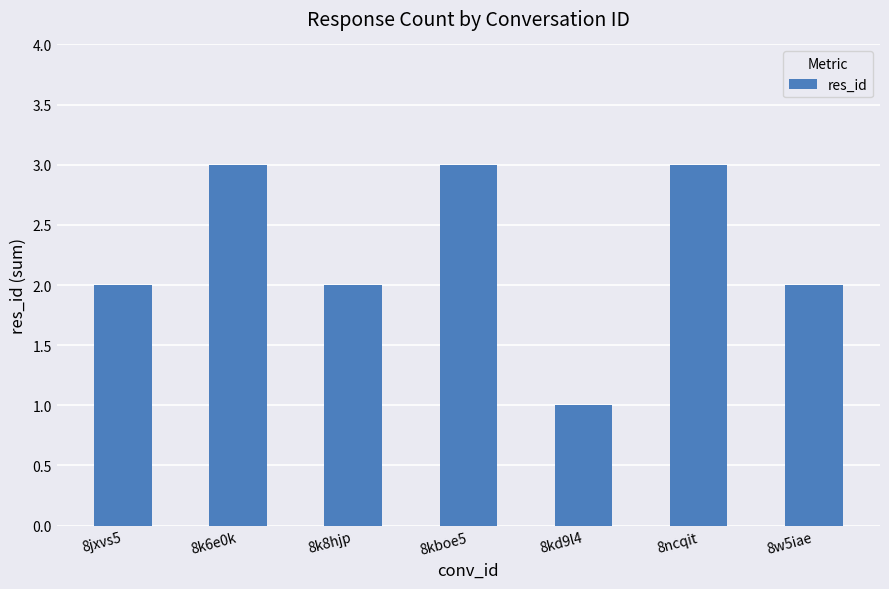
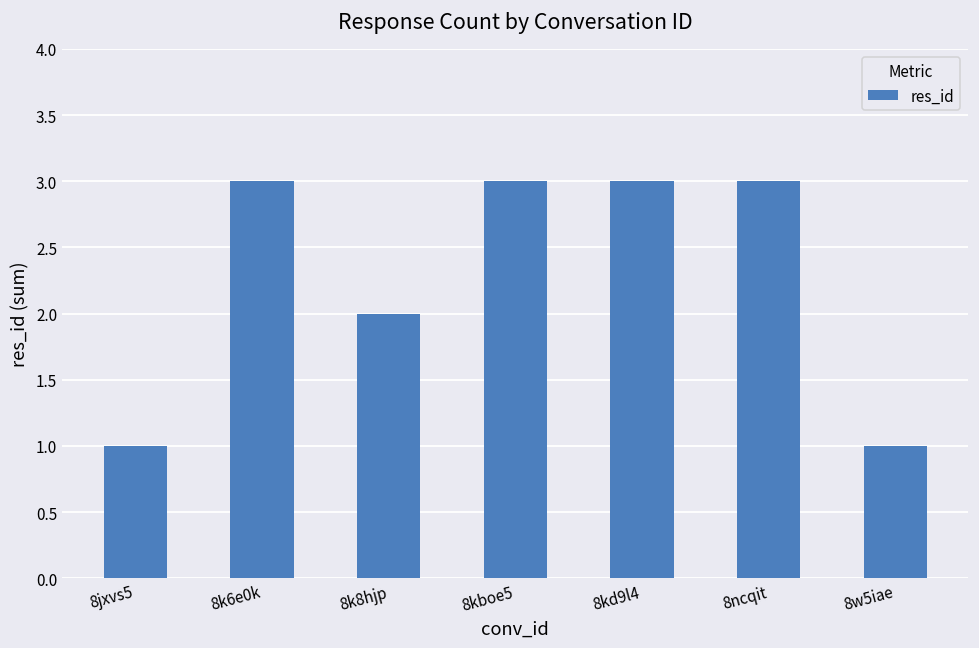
8jxvs5: 2 -> 1
8kd9l4: 1 -> 3
8w5iae: 2 -> 1
